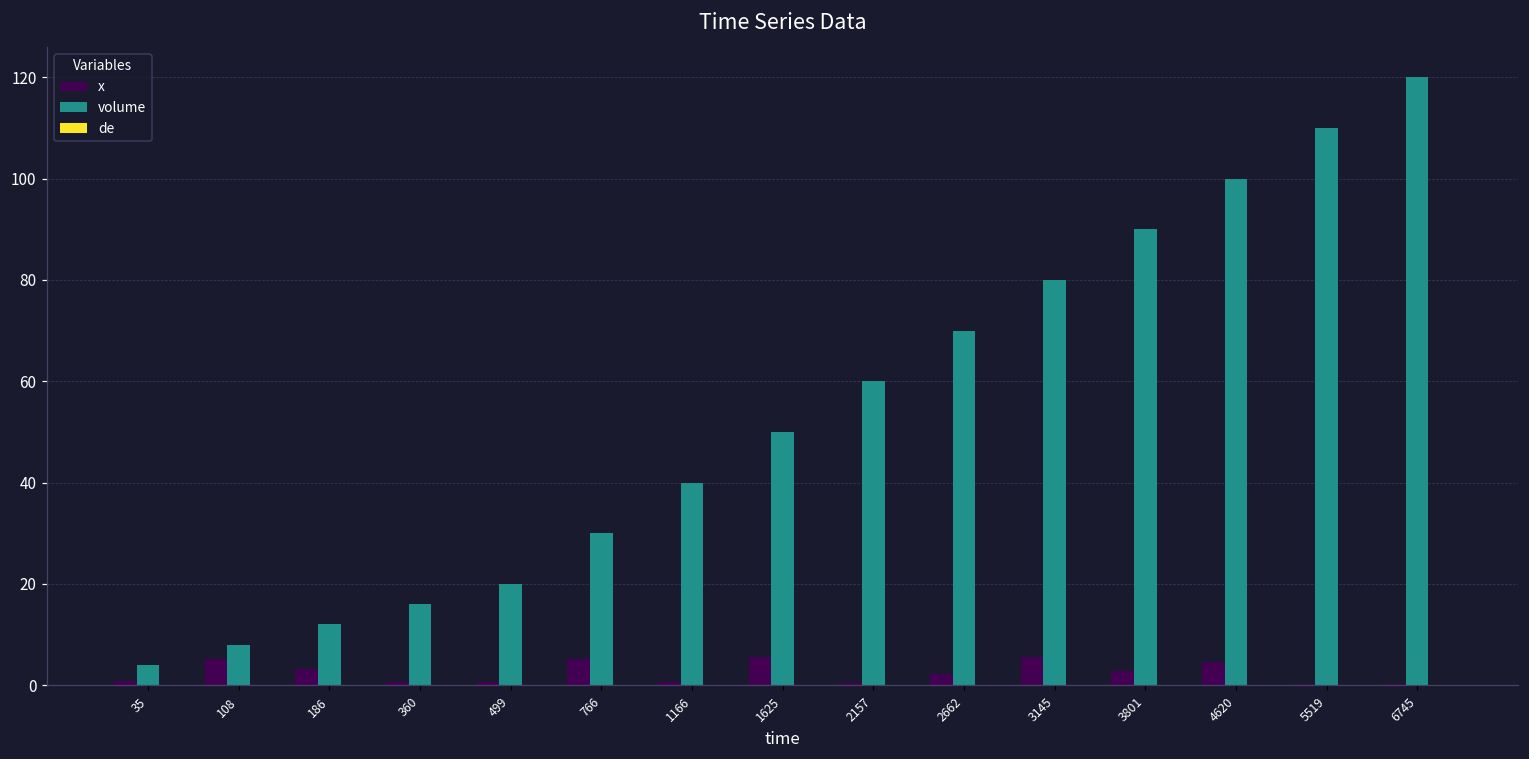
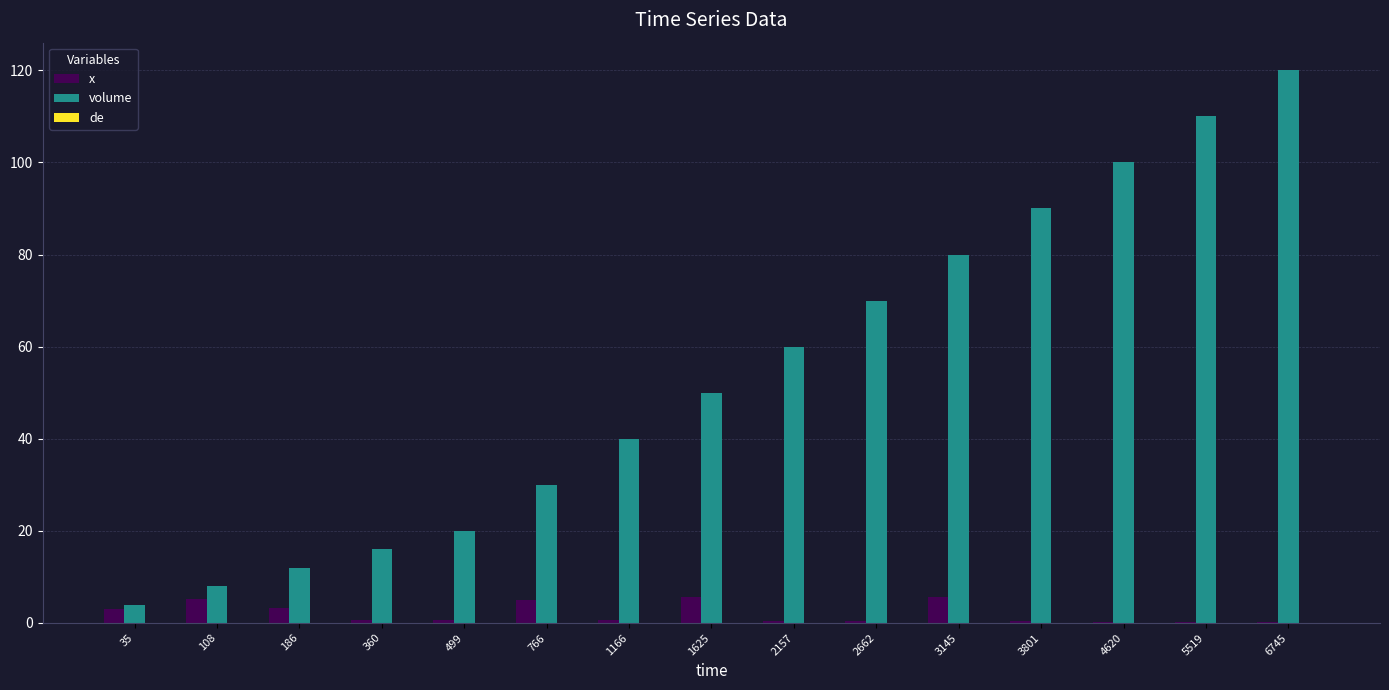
x, 35: 1 -> 3
x, 2662: 2 -> 0
x, 3801: 3 -> 0
x, 4620: 5 -> 0
